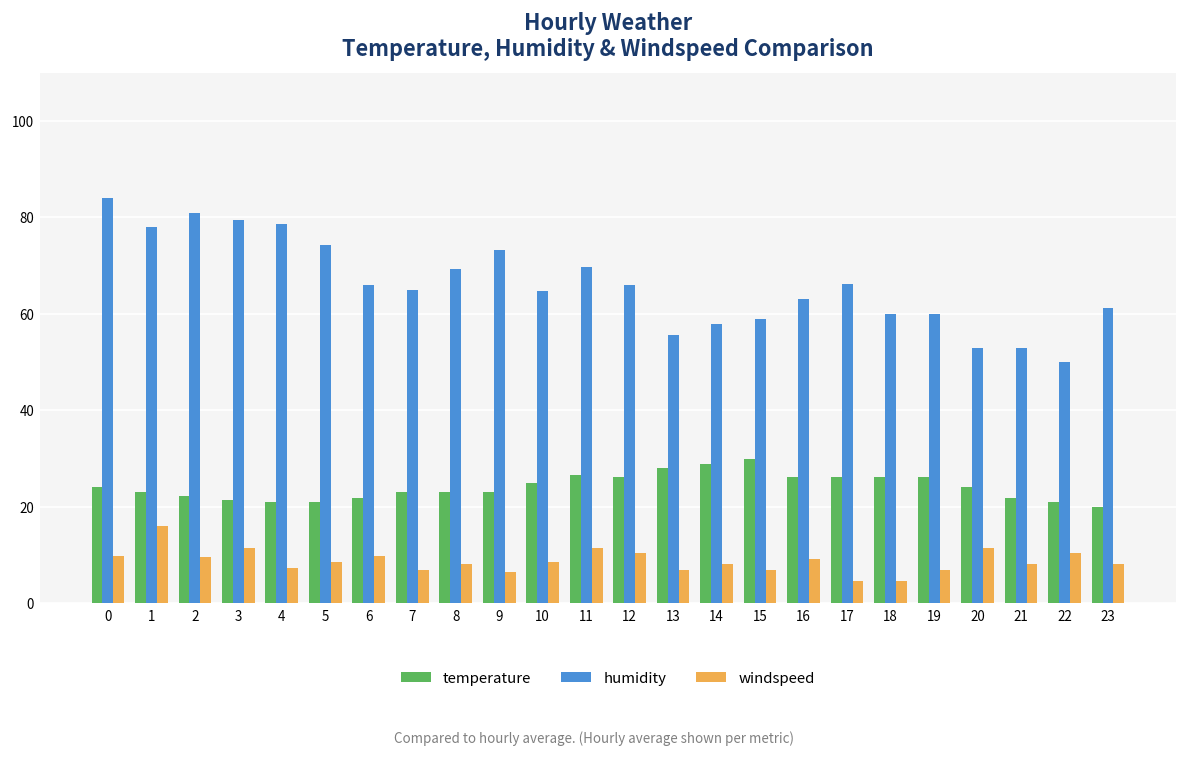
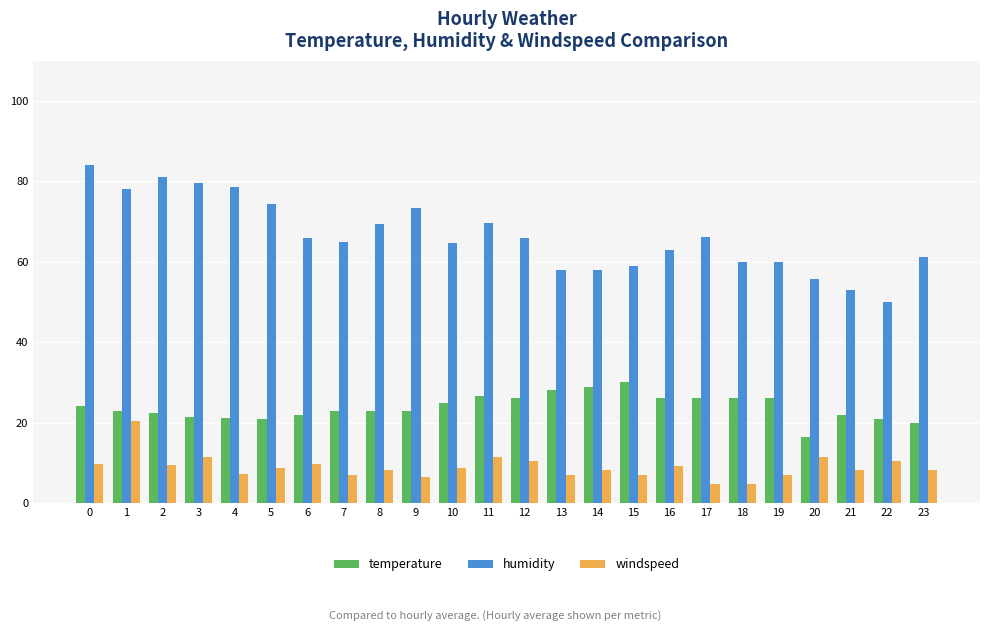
windspeed, 1: 16 -> 20
humidity, 13: 56 -> 58
temperature, 20: 24 -> 16
humidity, 20: 53 -> 56
